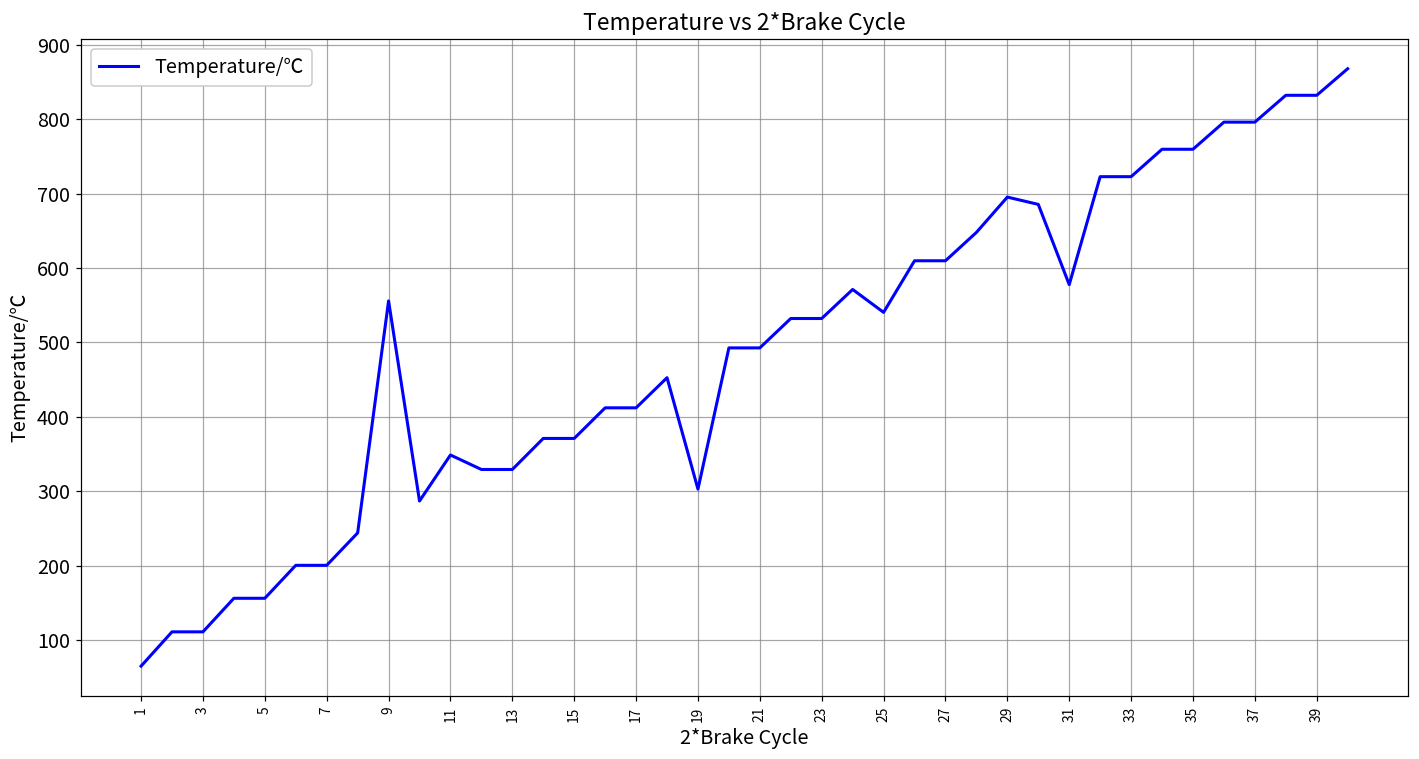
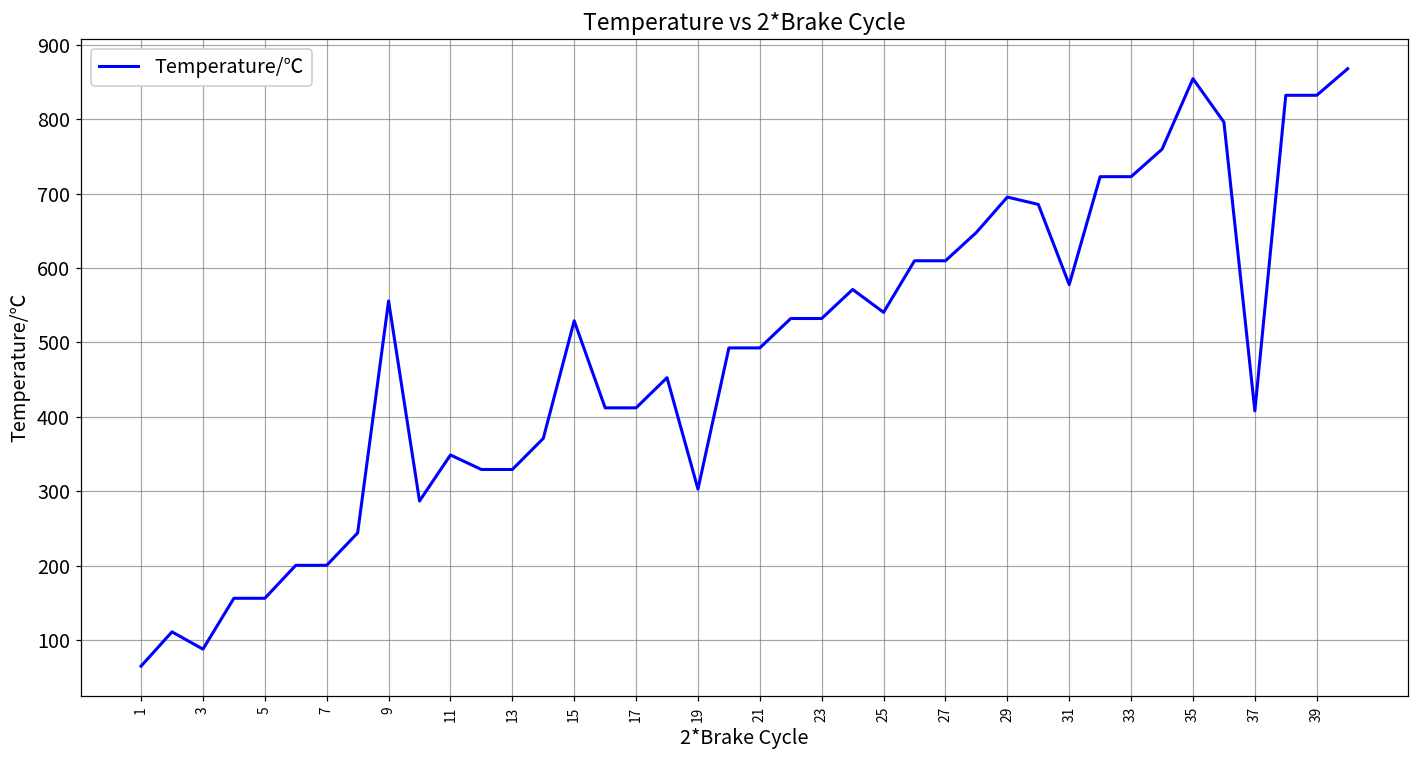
3: 110 -> 90
15: 370 -> 530
35: 760 -> 850
37: 800 -> 410
